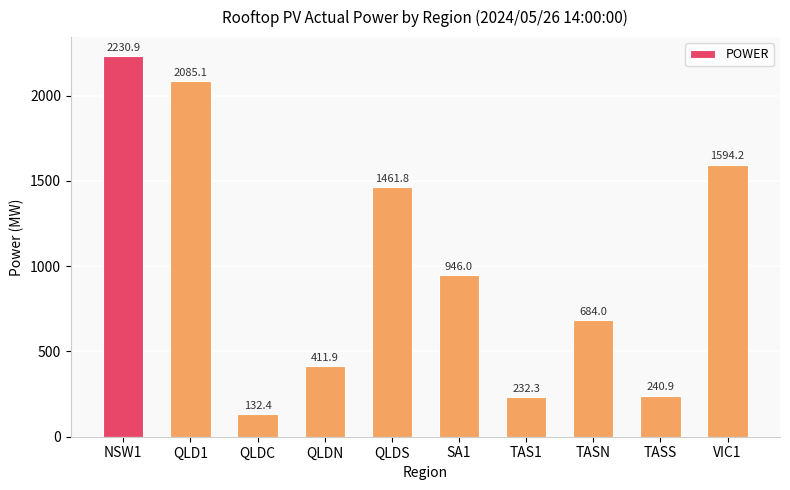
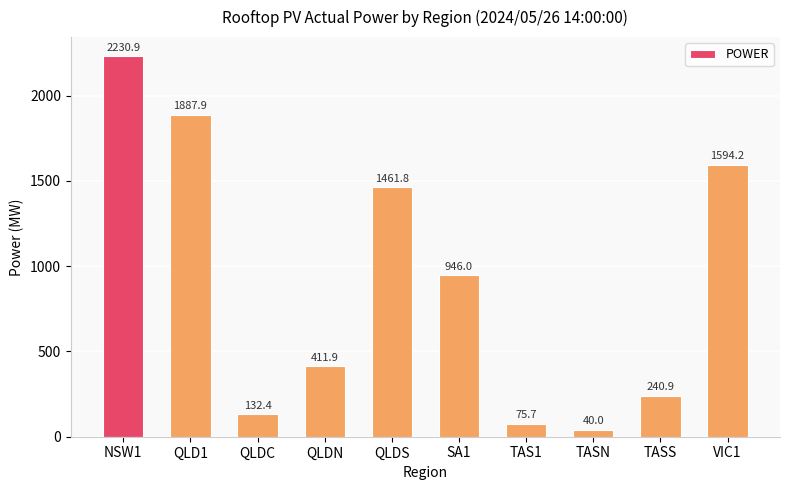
QLD1: 2085.1 -> 1887.9
TAS1: 232.3 -> 75.7
TASN: 684.0 -> 40.0
